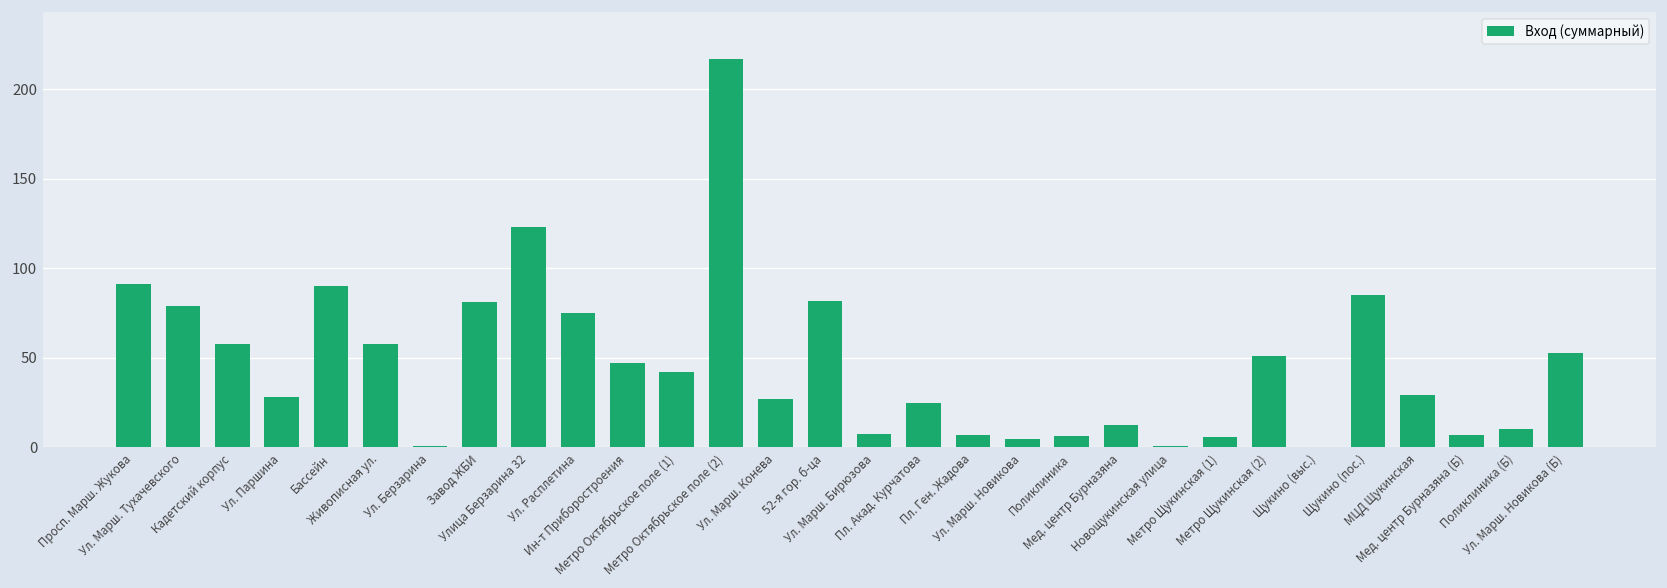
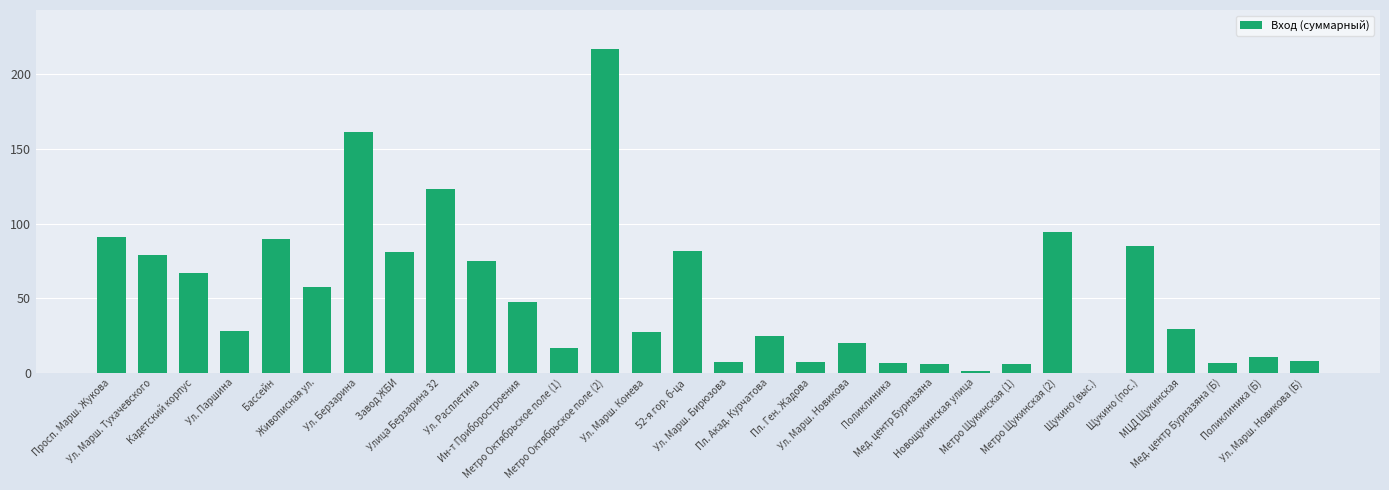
Кадетский корпус: 58 -> 67
Ул. Берзарина: 1 -> 161
Метро Октябрьское поле (1): 42 -> 16
Ул. Марш. Новикова: 5 -> 20
Мед. центр Бурназяна: 12 -> 6
Метро Щукинская (2): 51 -> 95
Ул. Марш. Новикова (Б): 53 -> 8
